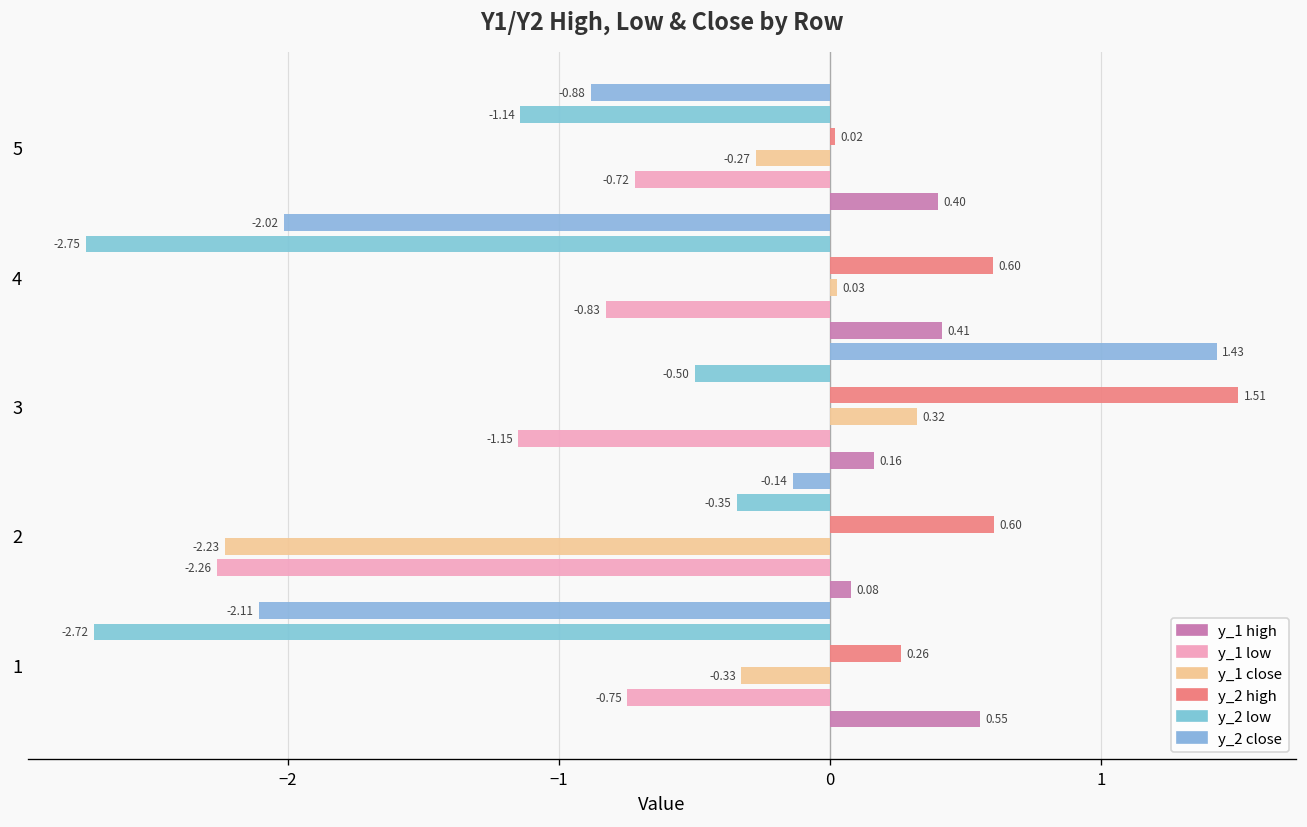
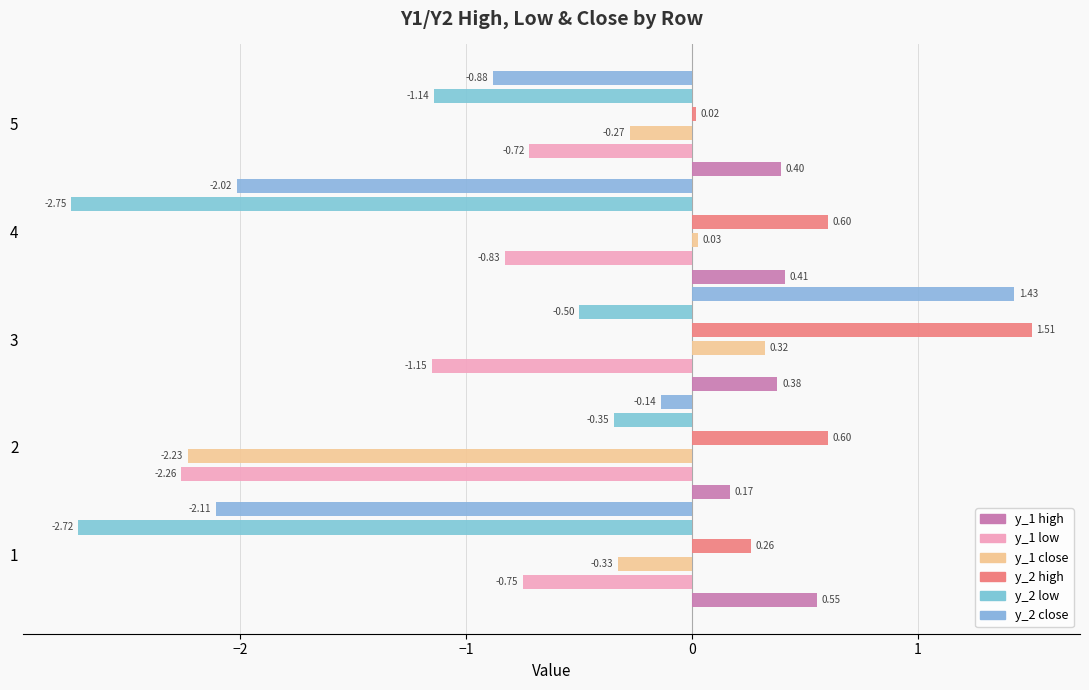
y_1 high, 3: 0.16 -> 0.38
y_1 high, 2: 0.08 -> 0.17
